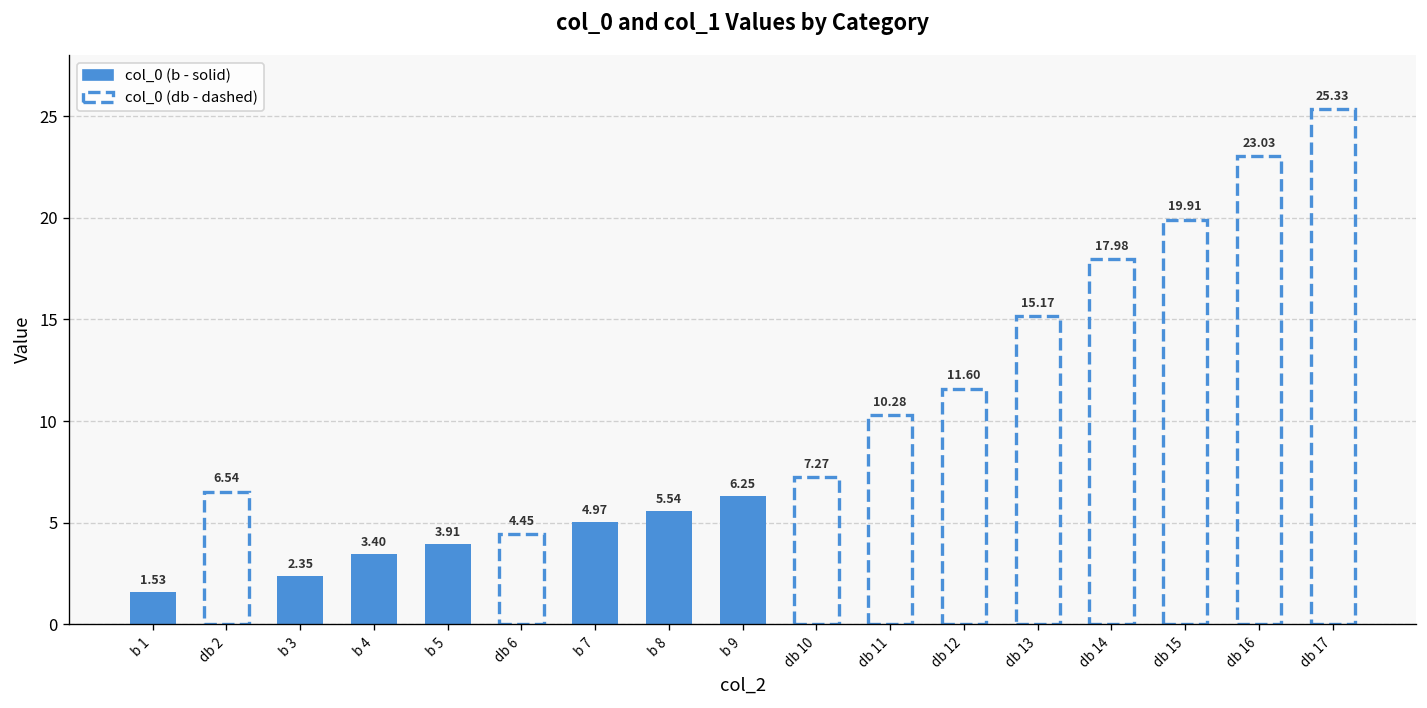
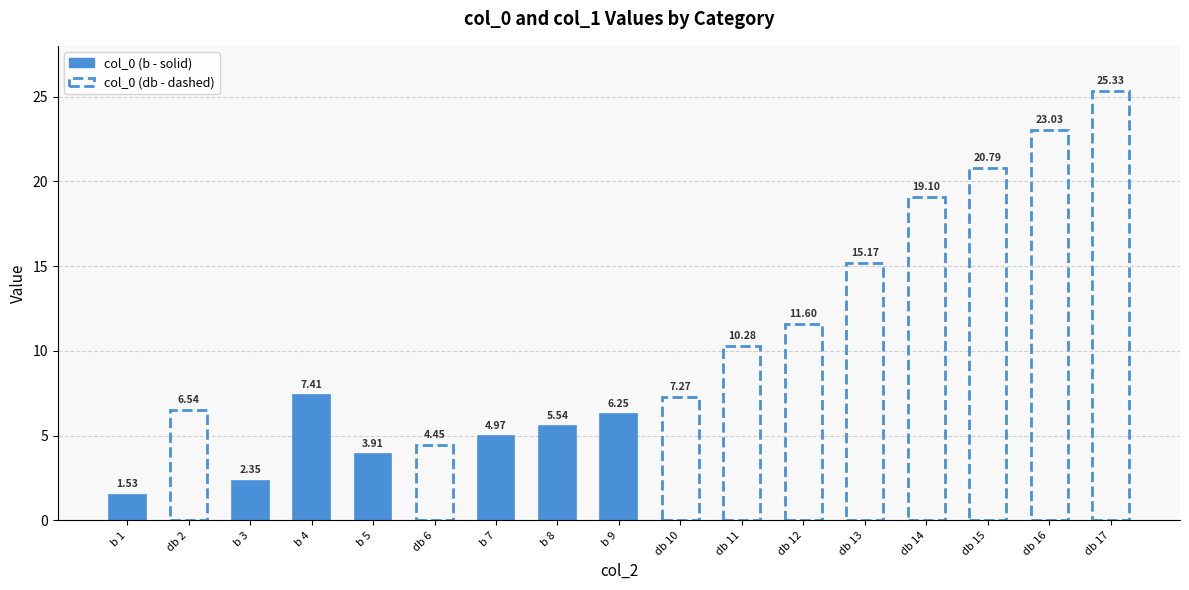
b 4: 3.40 -> 7.41
db 14: 17.98 -> 19.10
db 15: 19.91 -> 20.79
